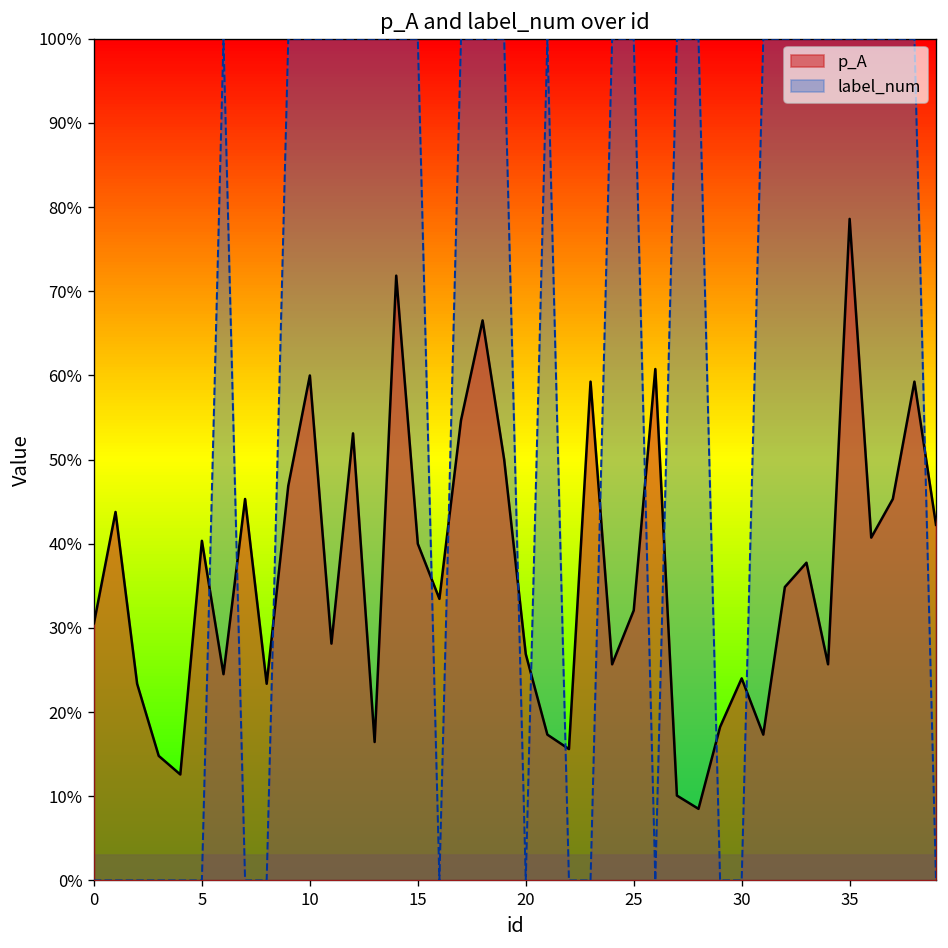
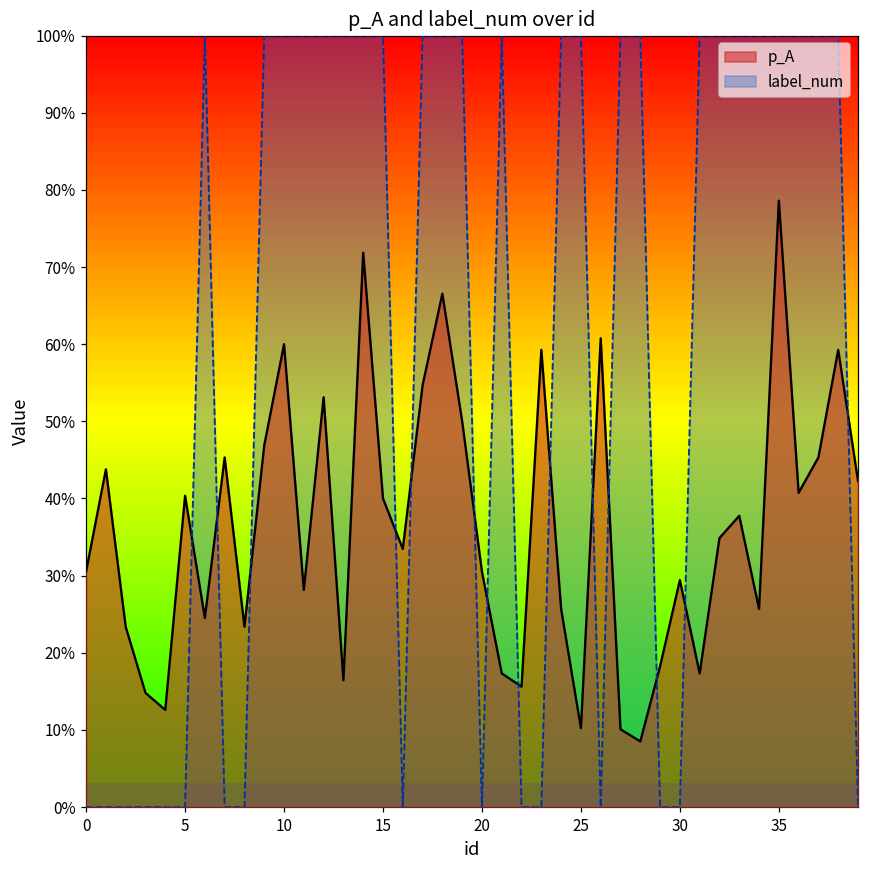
p_A, 20: 27% -> 31%
p_A, 25: 32% -> 10%
p_A, 30: 24% -> 29%
